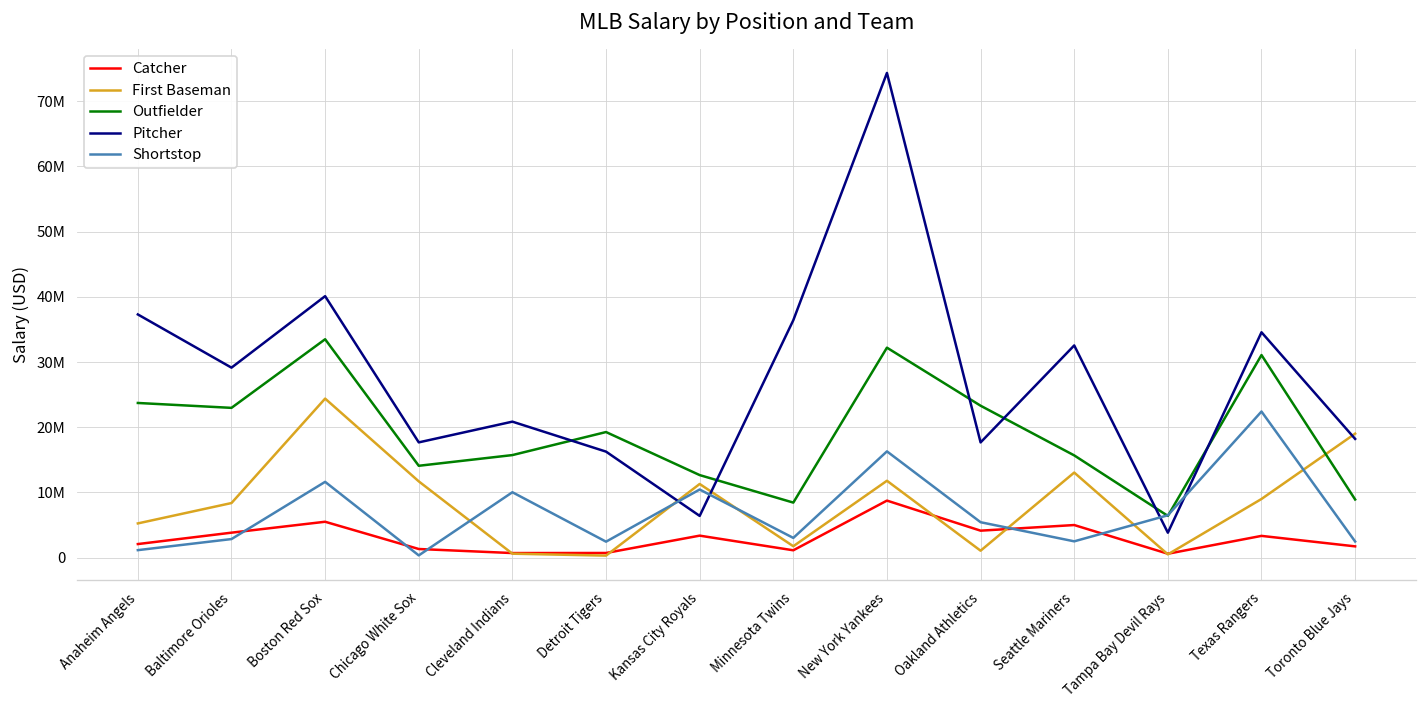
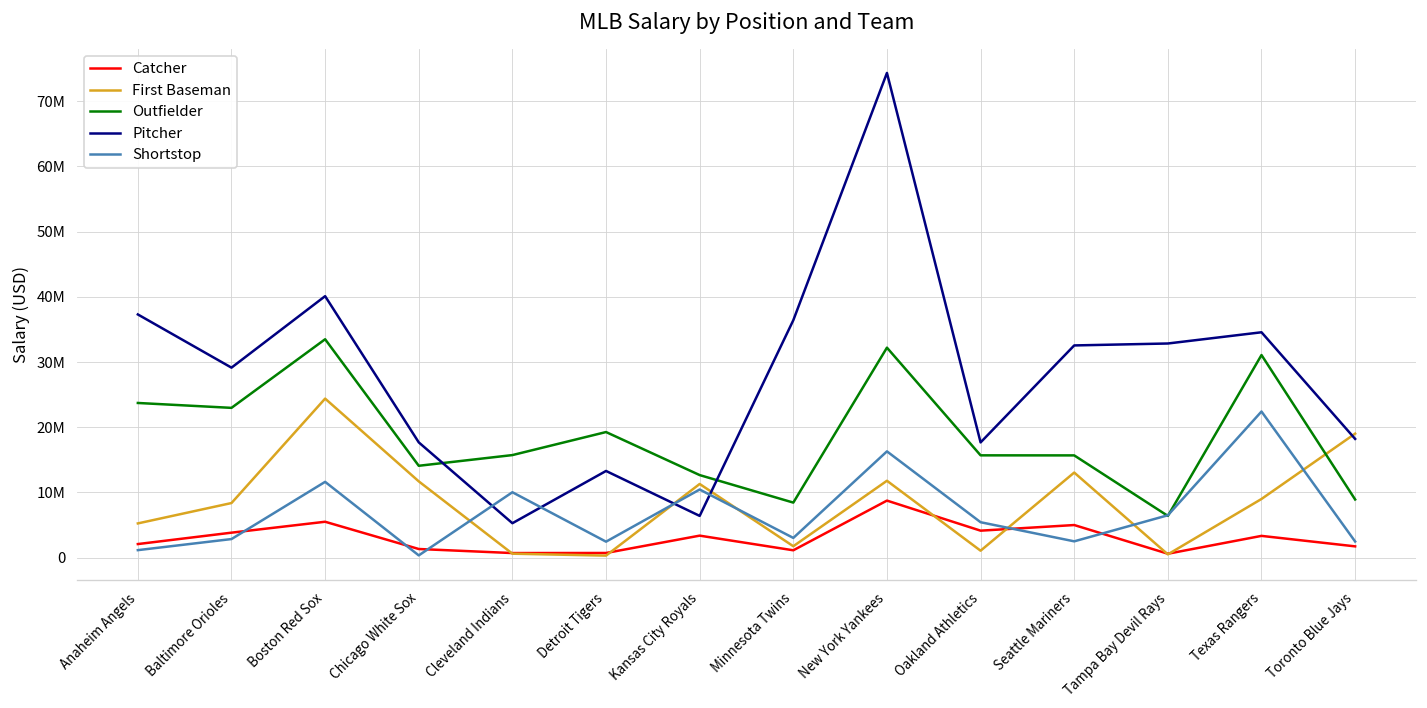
Pitcher, Cleveland Indians: 21000000 -> 5000000
Pitcher, Detroit Tigers: 16000000 -> 13000000
Outfielder, Oakland Athletics: 23000000 -> 16000000
Pitcher, Tampa Bay Devil Rays: 4000000 -> 33000000
